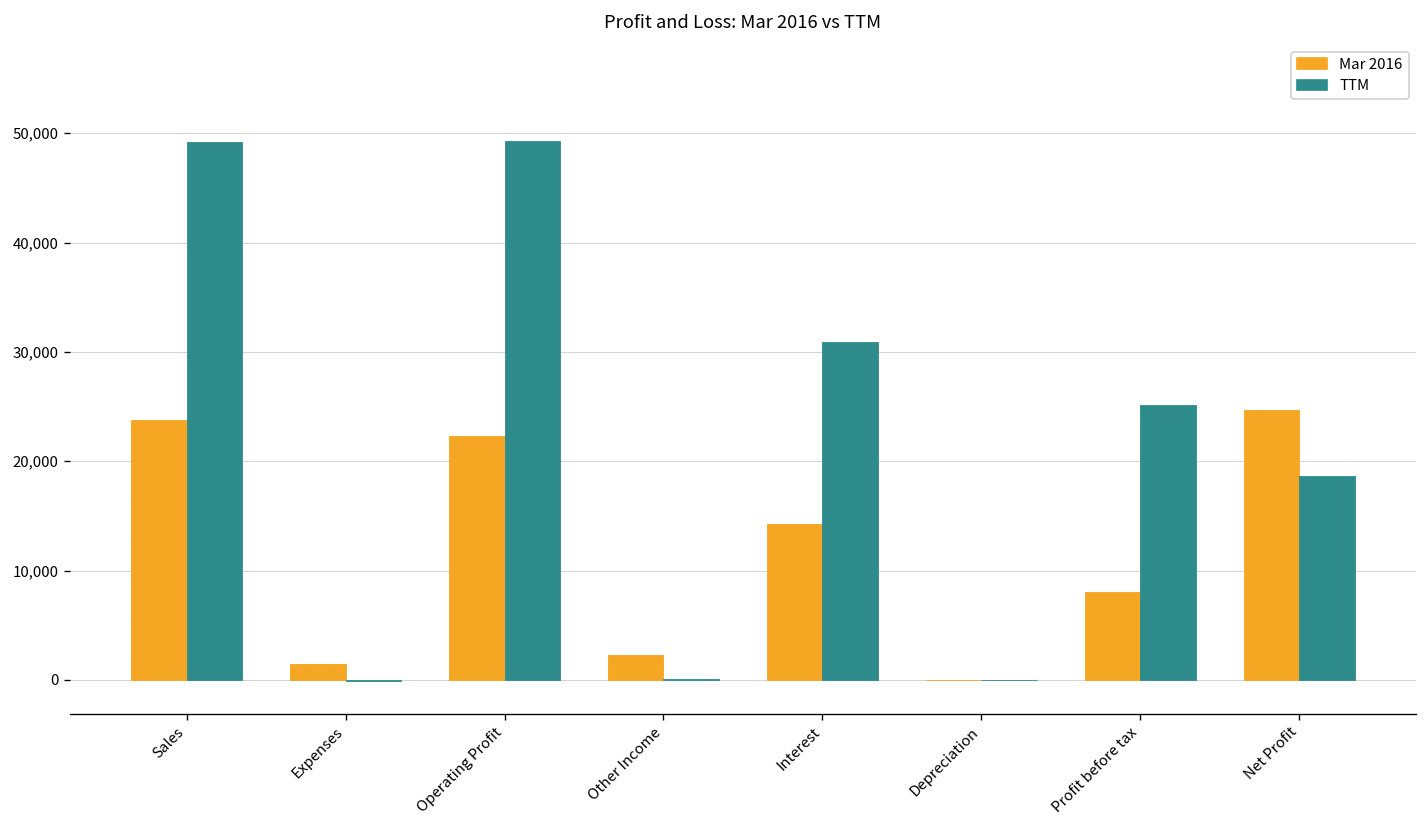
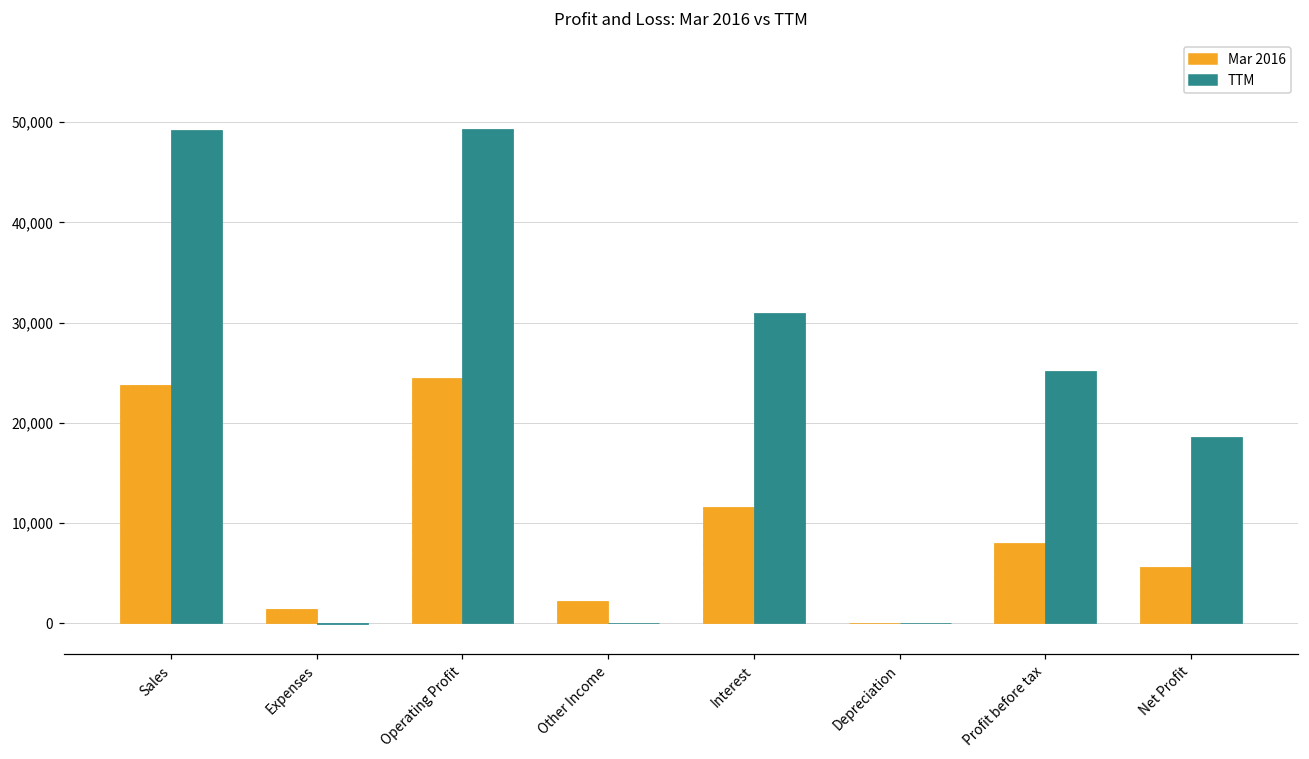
Mar 2016, Operating Profit: 22,000 -> 24,000
Mar 2016, Interest: 14,000 -> 12,000
Mar 2016, Net Profit: 25,000 -> 6,000
